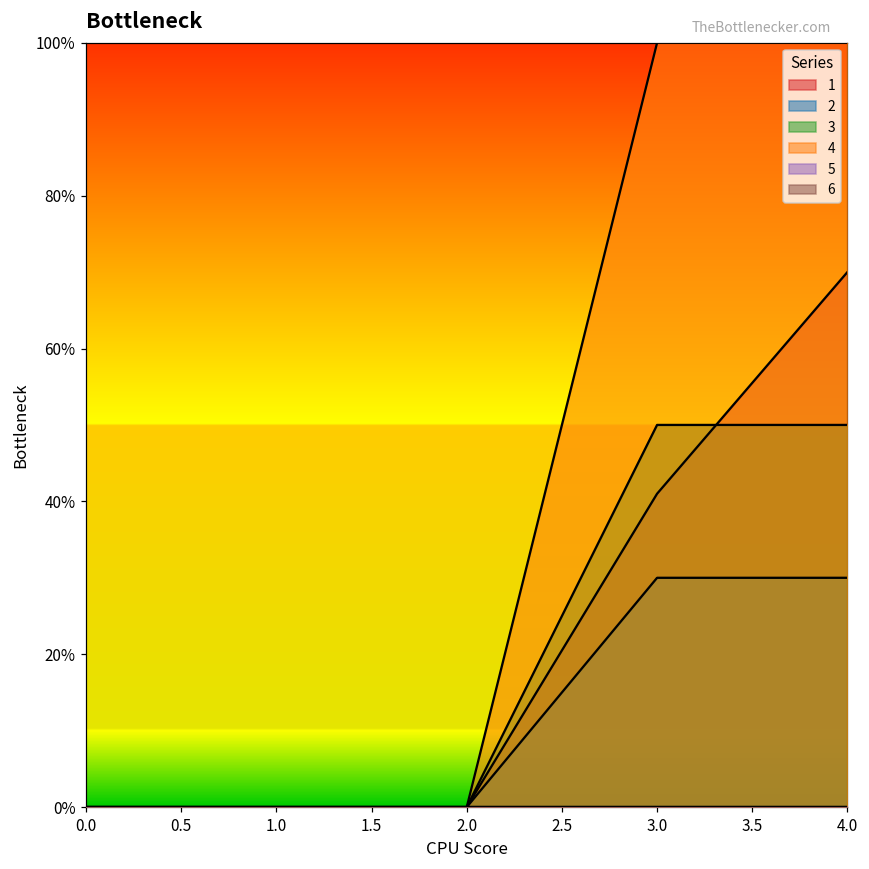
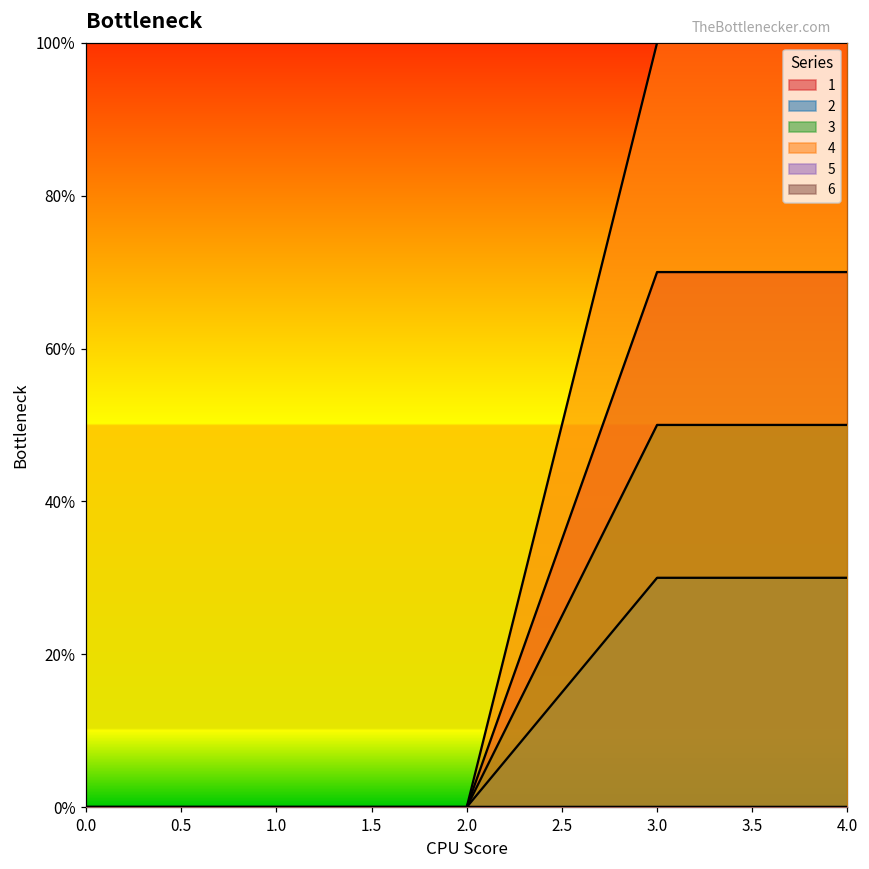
1, 3.0: 41% -> 70%
